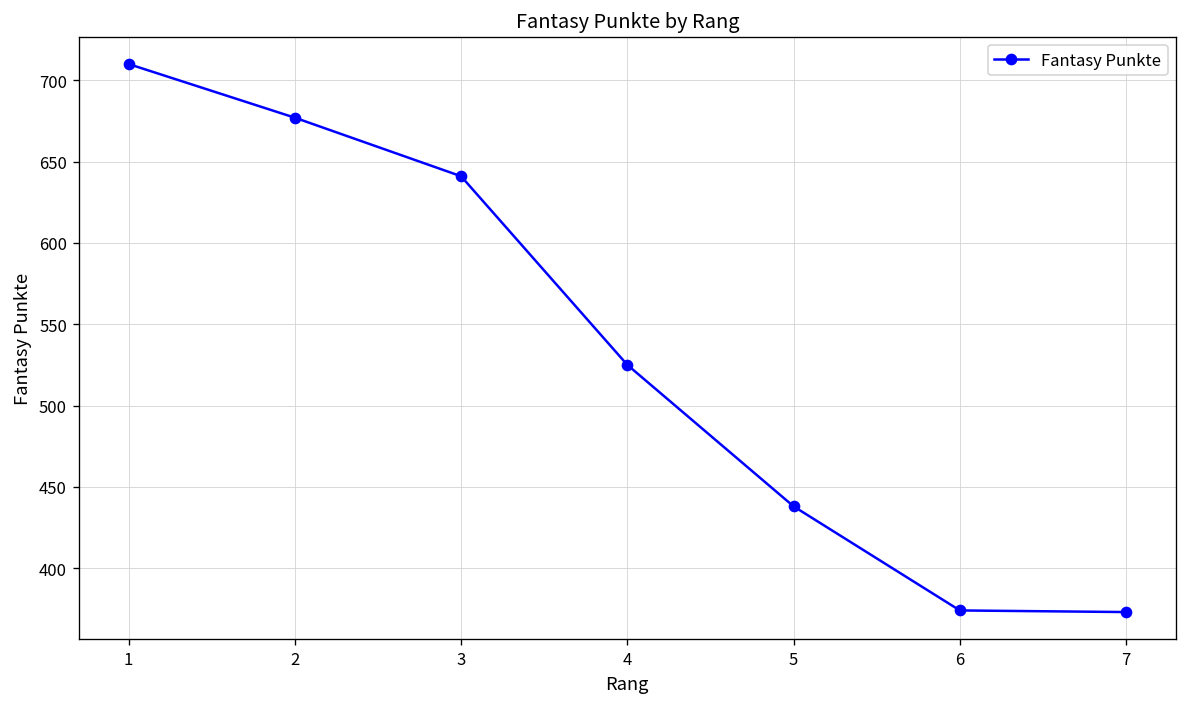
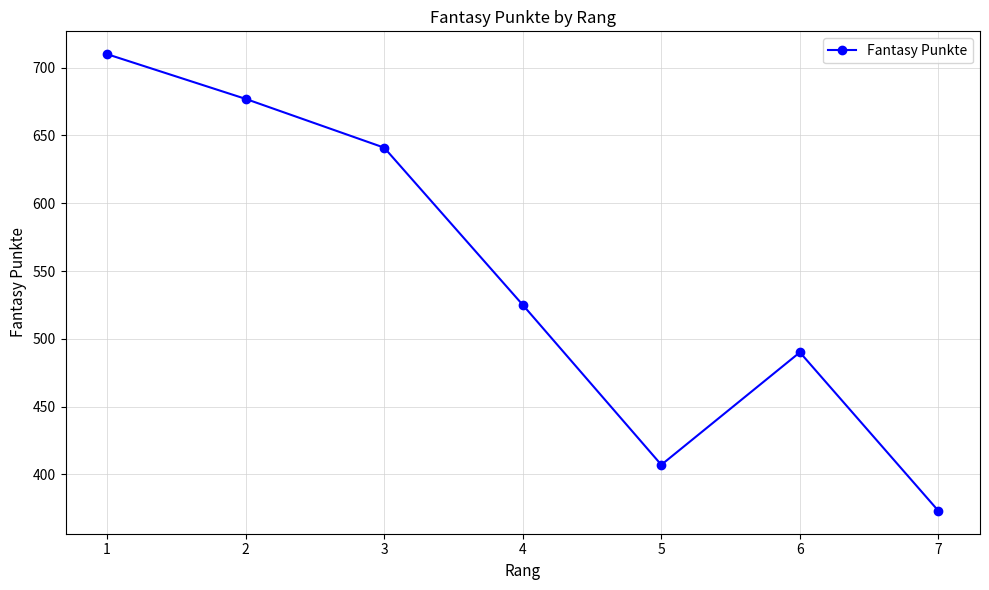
5: 438 -> 407
6: 374 -> 490
